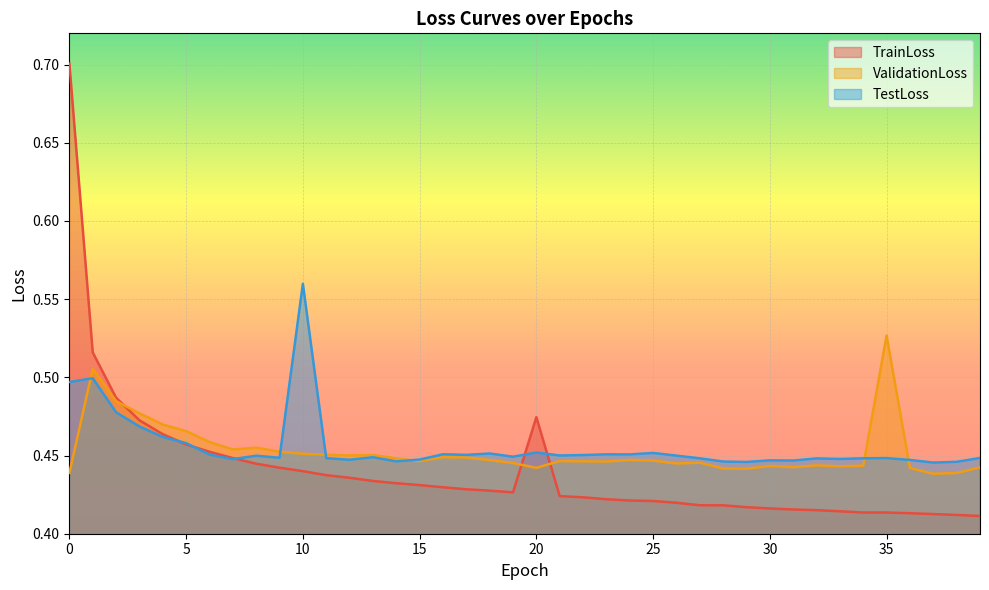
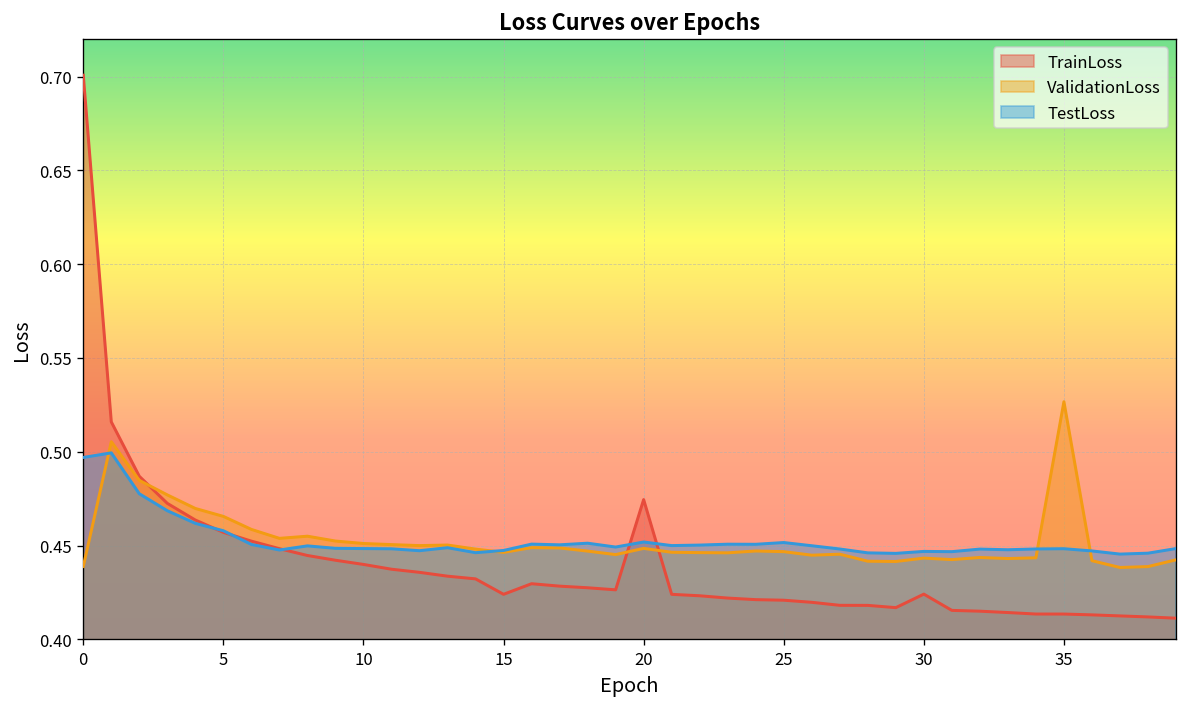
TestLoss, 10: 0.560 -> 0.448
TrainLoss, 15: 0.431 -> 0.424
ValidationLoss, 20: 0.442 -> 0.449
TrainLoss, 30: 0.416 -> 0.424
